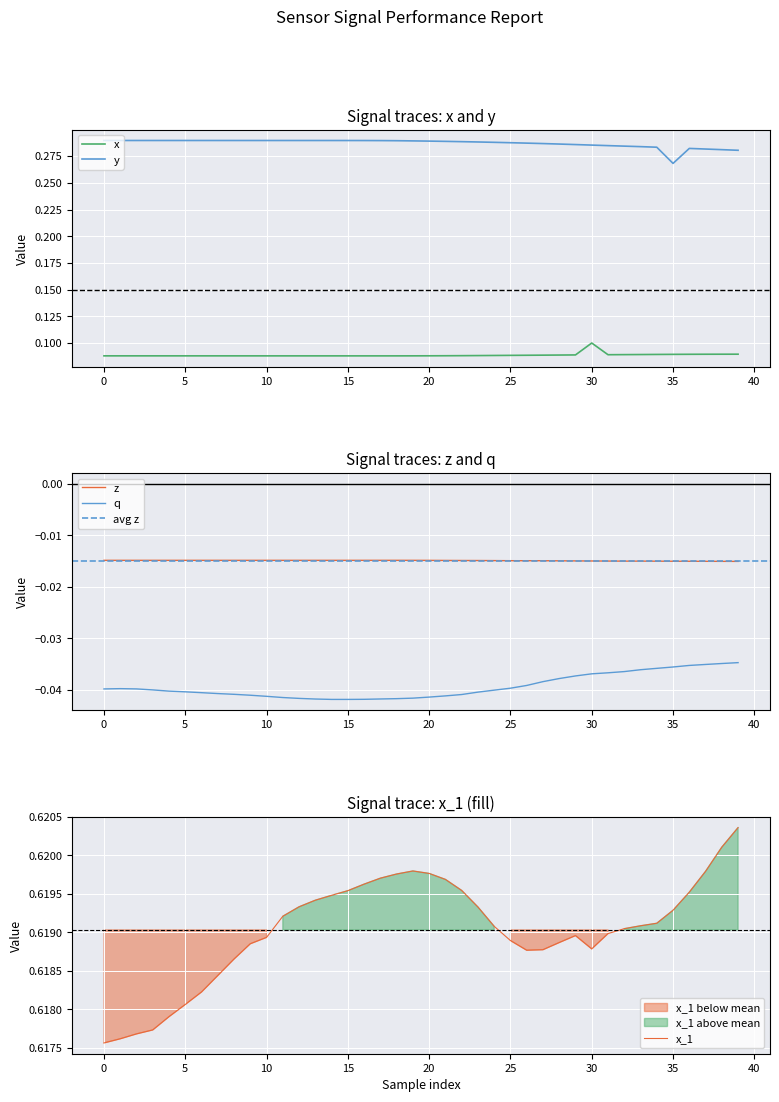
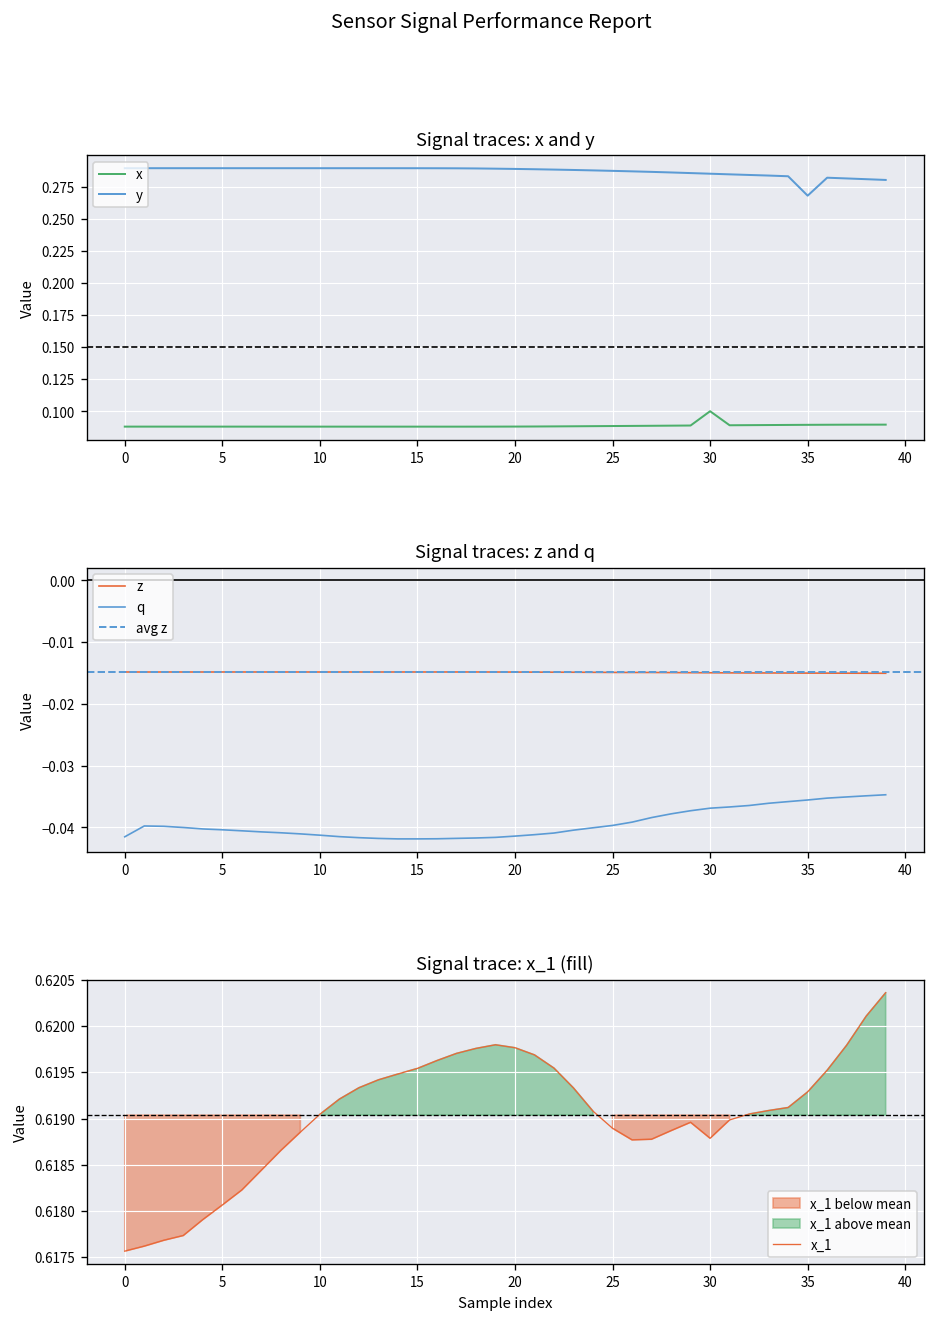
Signal traces: z and q, q, 0: -0.040 -> -0.042
Signal trace: x_1 (fill), 10: 0.6189 -> 0.6190
